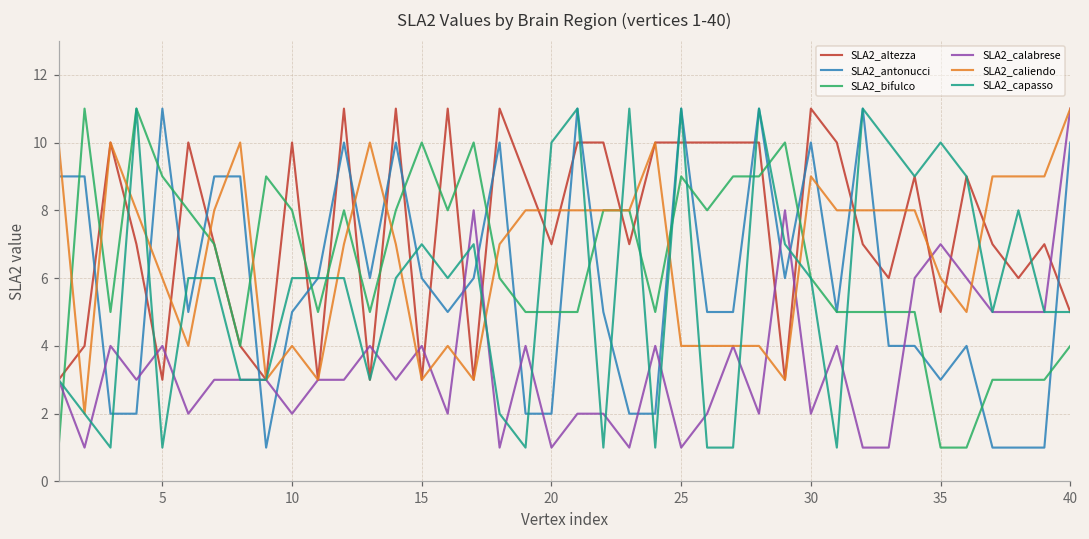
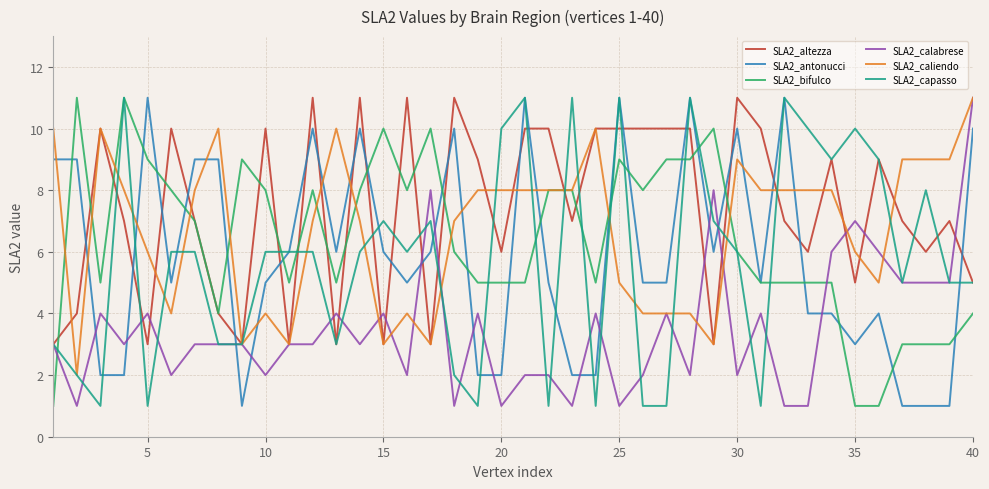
SLA2_altezza, 20: 7 -> 6
SLA2_caliendo, 25: 4 -> 5
